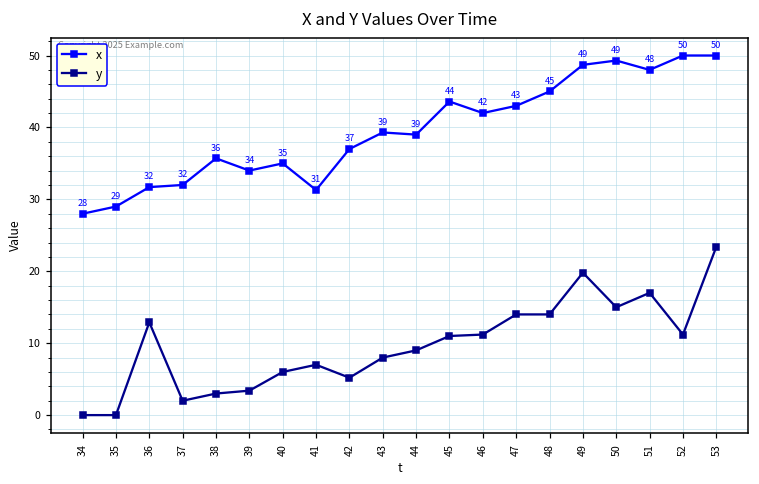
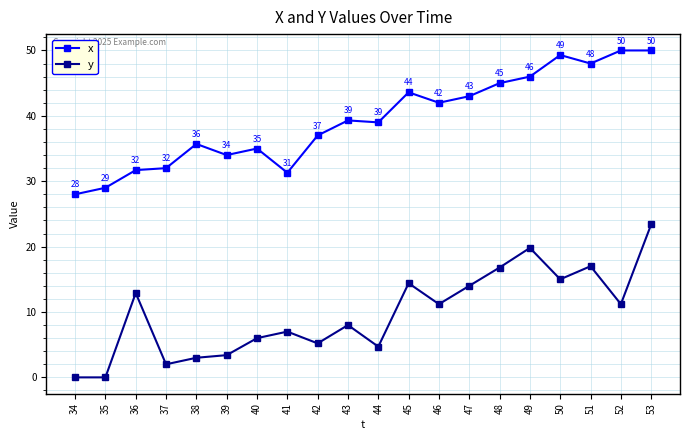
y, 44: 9 -> 5
y, 45: 11 -> 14
y, 48: 14 -> 17
x, 49: 49 -> 46
